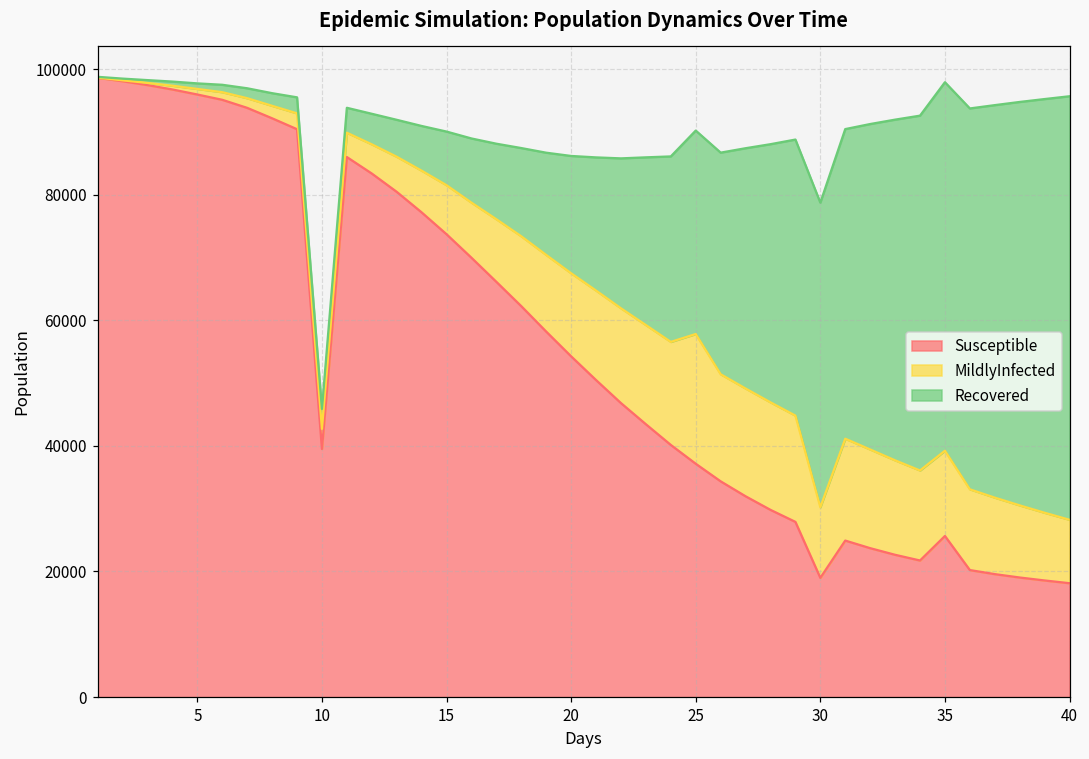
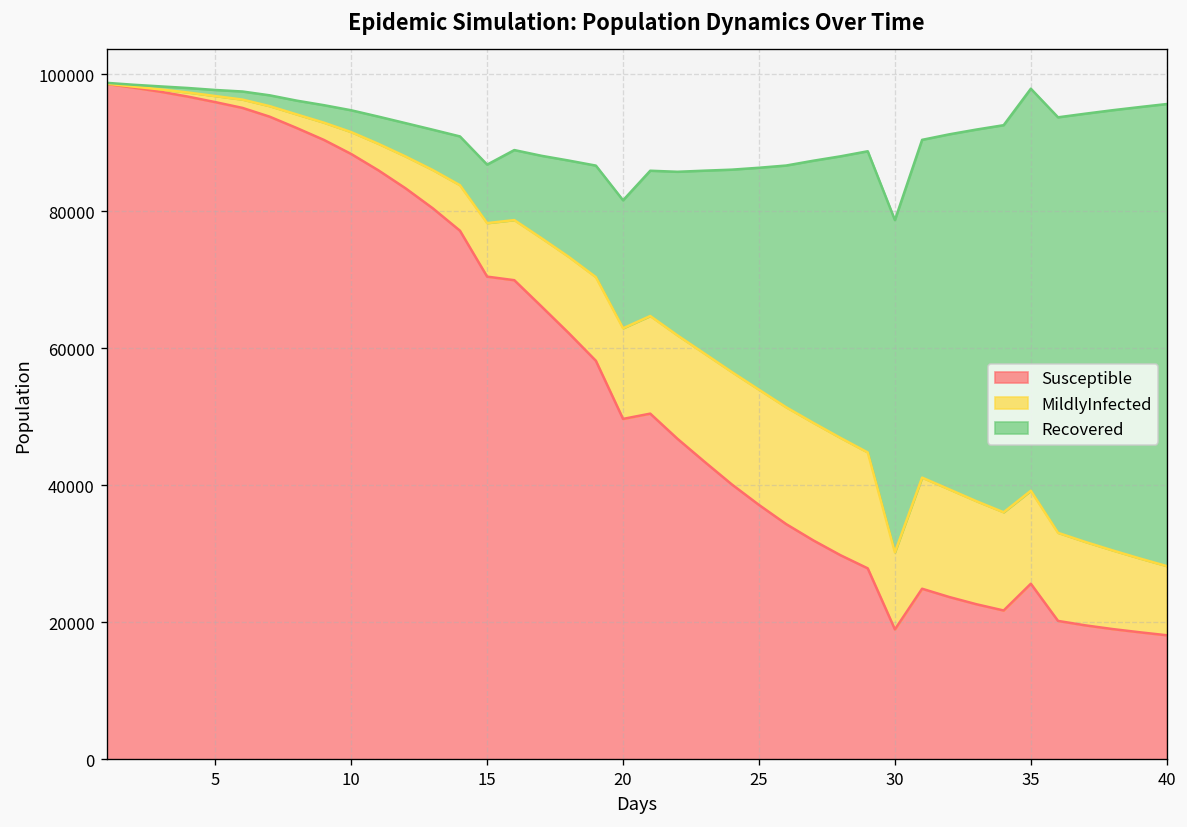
Susceptible, 10: 40000 -> 88000
Susceptible, 15: 74000 -> 70000
Susceptible, 20: 54000 -> 50000
MildlyInfected, 25: 21000 -> 17000
